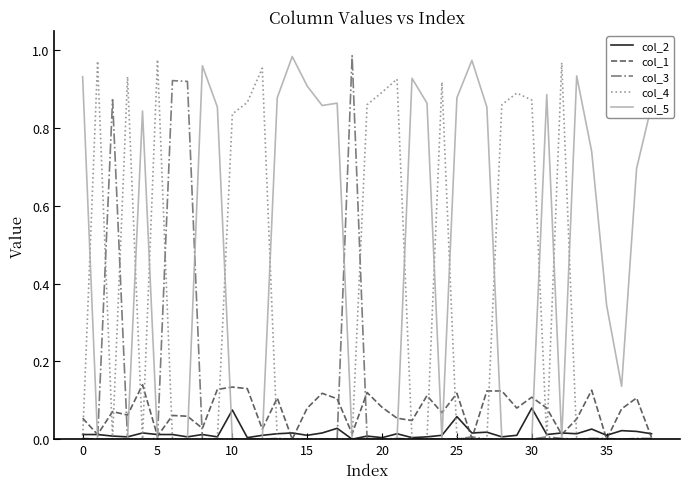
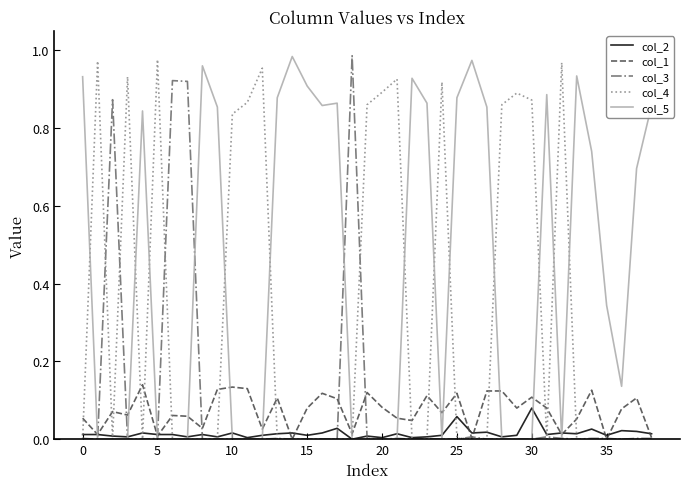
col_2, 10: 0.08 -> 0.02
